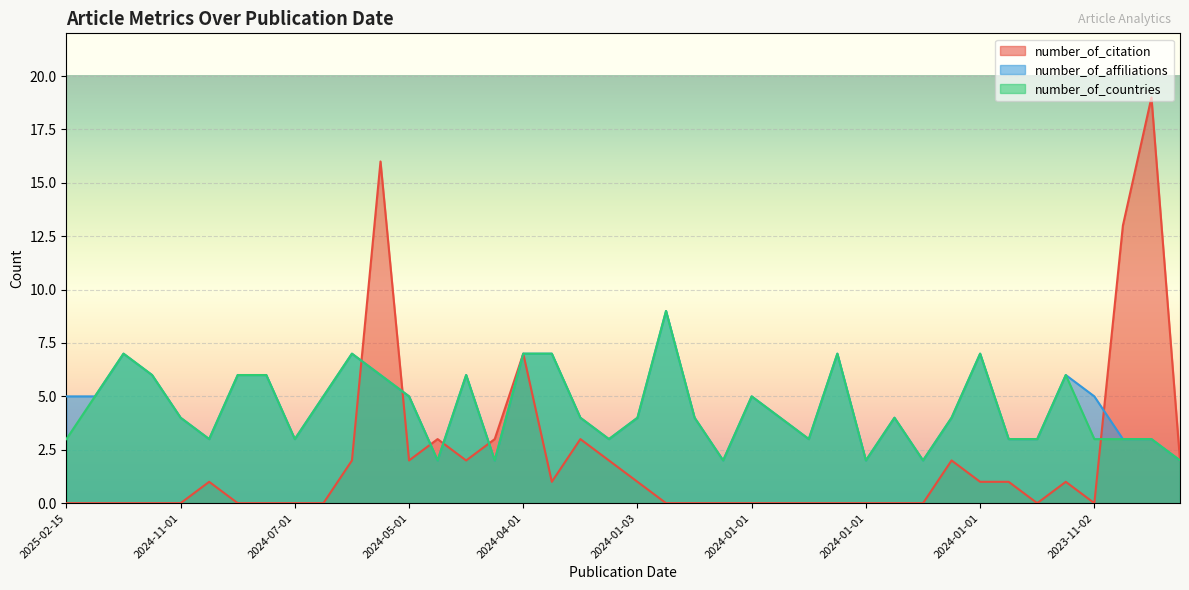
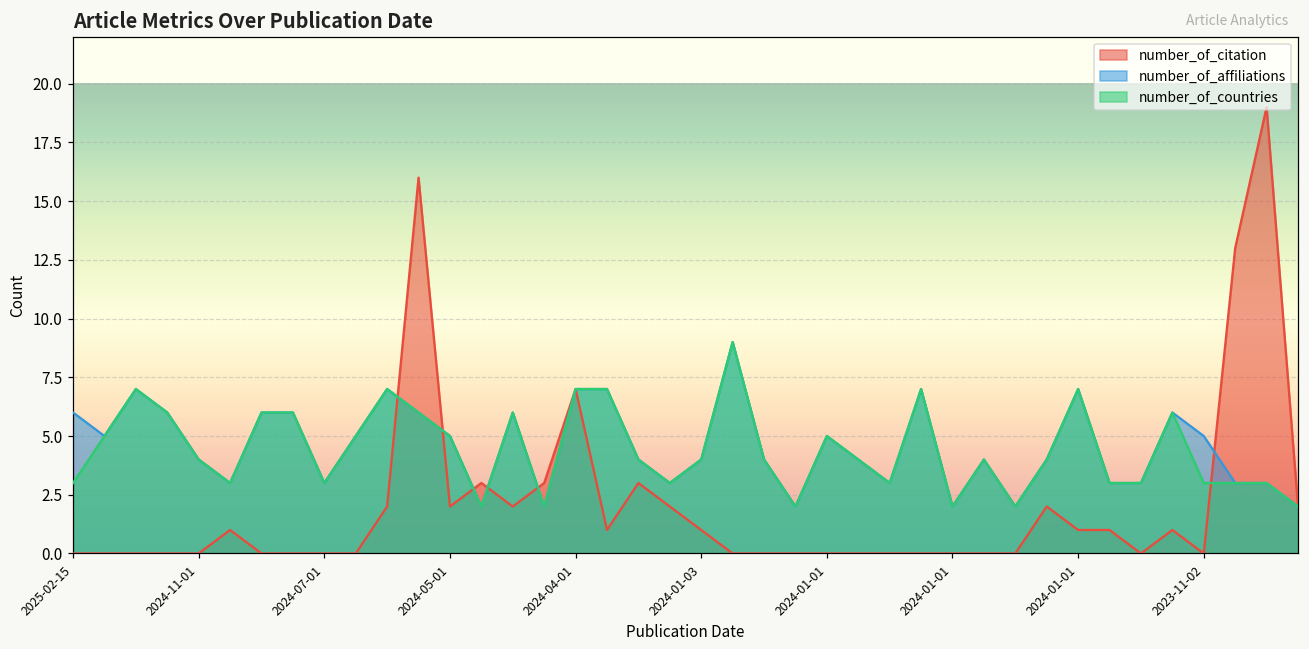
number_of_affiliations, 2025-02-15: 5 -> 6
